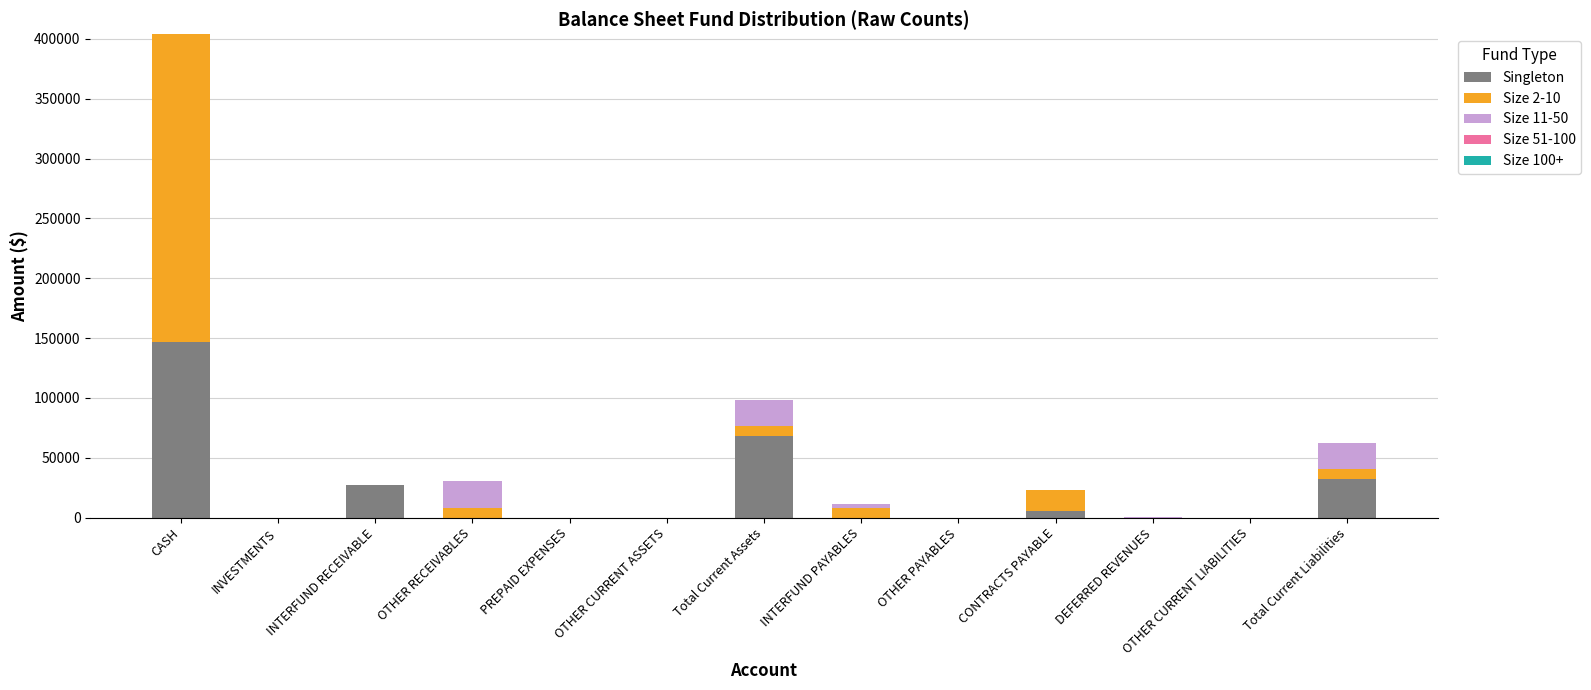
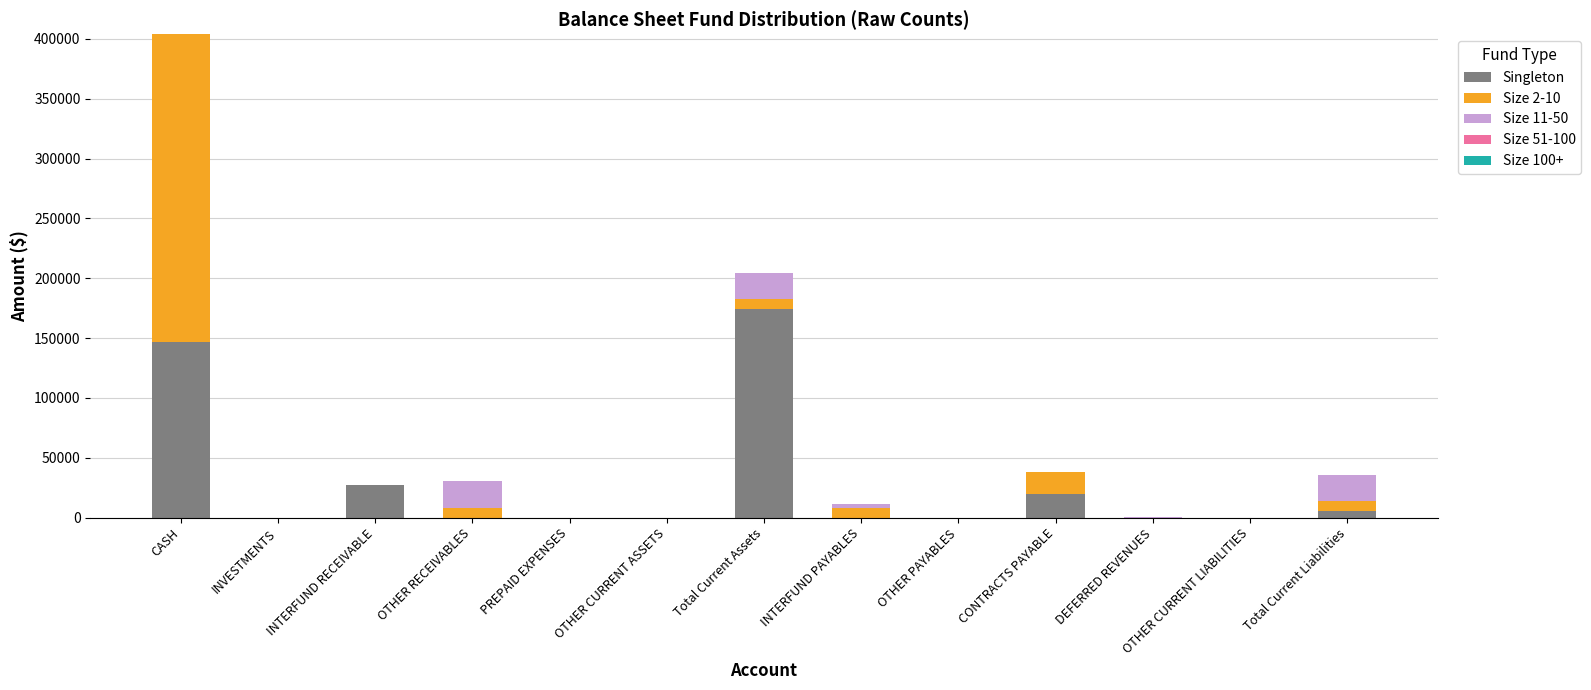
Singleton, Total Current Assets: 68000 -> 174000
Singleton, CONTRACTS PAYABLE: 5000 -> 20000
Singleton, Total Current Liabilities: 32000 -> 5000
